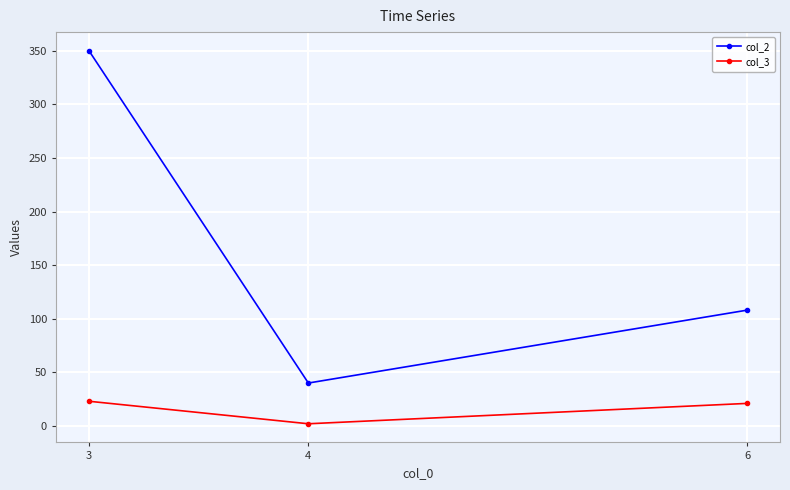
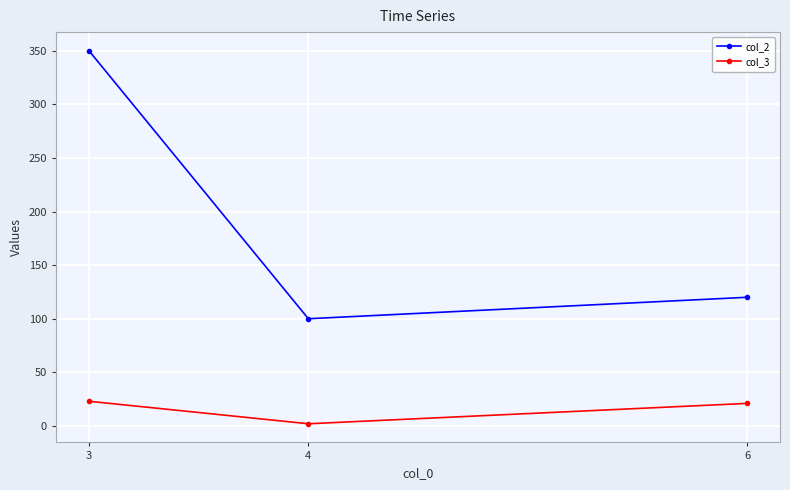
col_2, 4: 40 -> 100
col_2, 6: 108 -> 120
